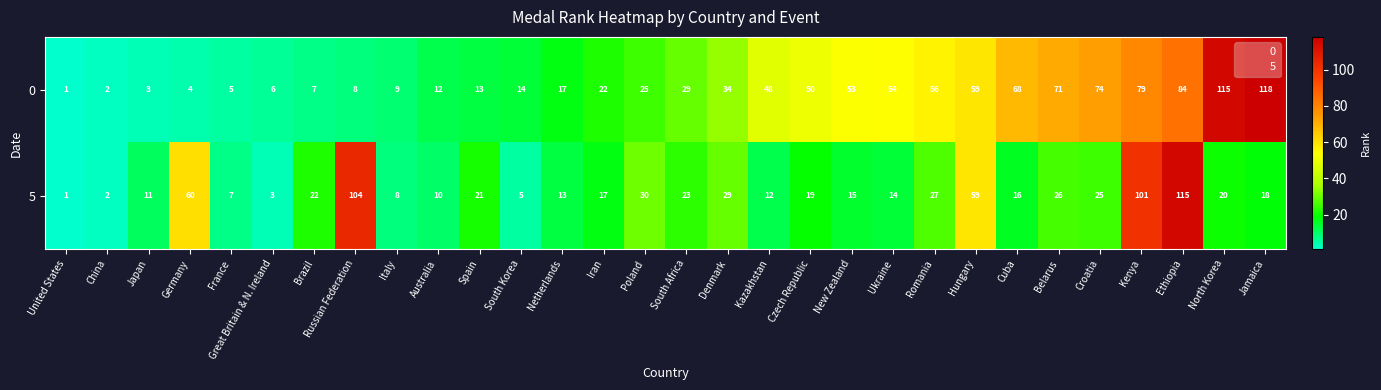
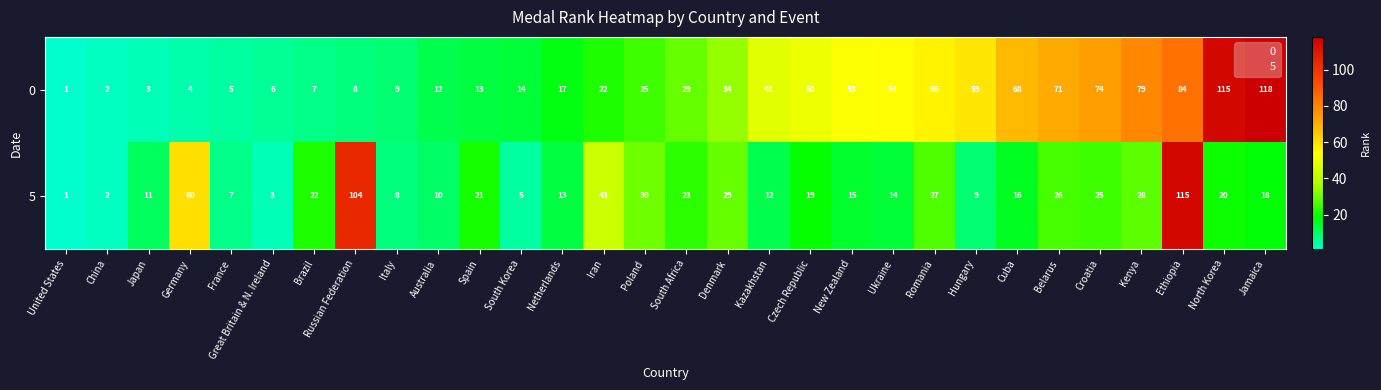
5, Iran: 17 -> 43
5, Hungary: 59 -> 9
5, Kenya: 101 -> 28
